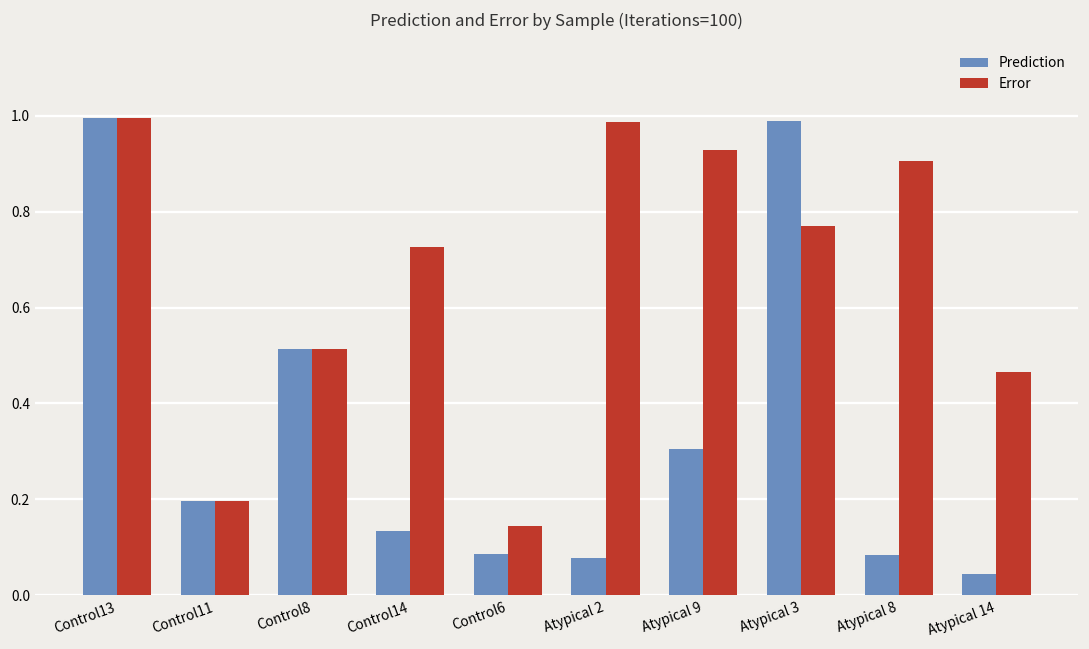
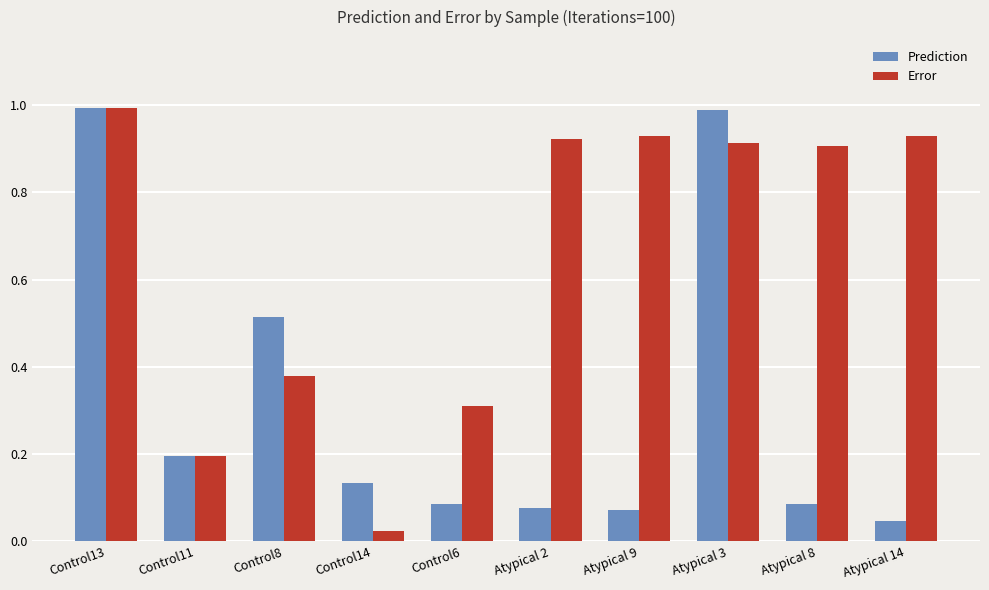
Error, Control8: 0.51 -> 0.38
Error, Control14: 0.73 -> 0.02
Error, Control6: 0.15 -> 0.31
Error, Atypical 2: 0.99 -> 0.92
Prediction, Atypical 9: 0.30 -> 0.07
Error, Atypical 3: 0.77 -> 0.91
Error, Atypical 14: 0.46 -> 0.93
